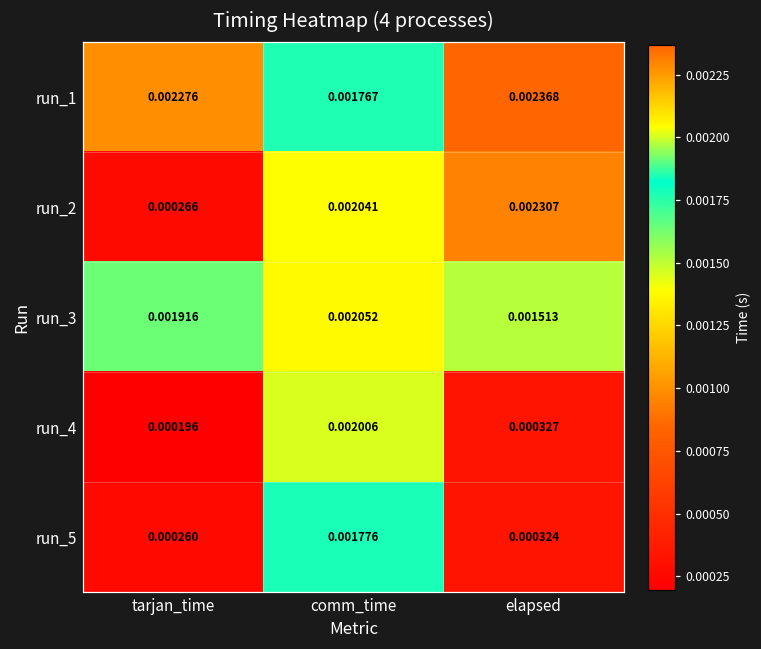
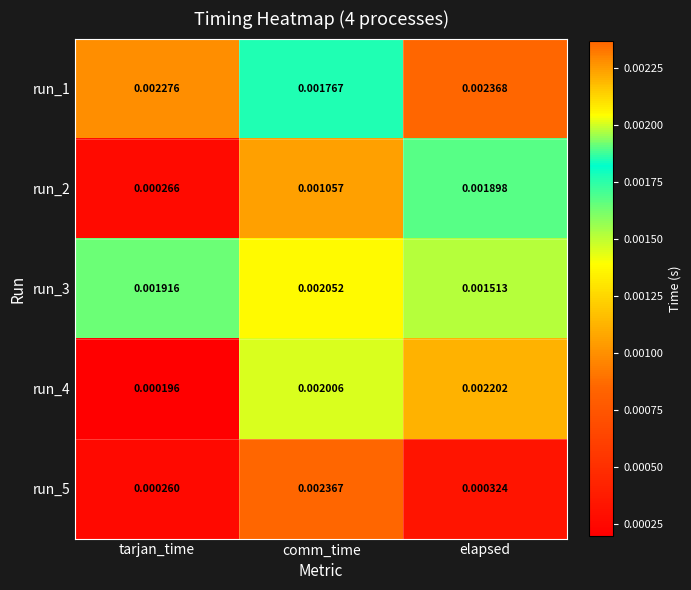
run_2, comm_time: 0.002041 -> 0.001057
run_2, elapsed: 0.002307 -> 0.001898
run_4, elapsed: 0.000327 -> 0.002202
run_5, comm_time: 0.001776 -> 0.002367
